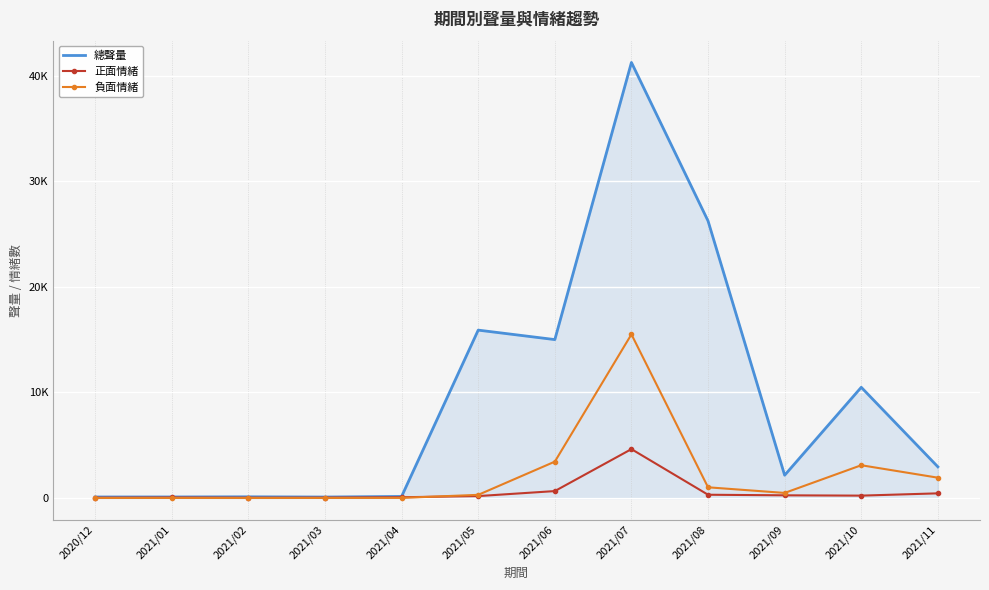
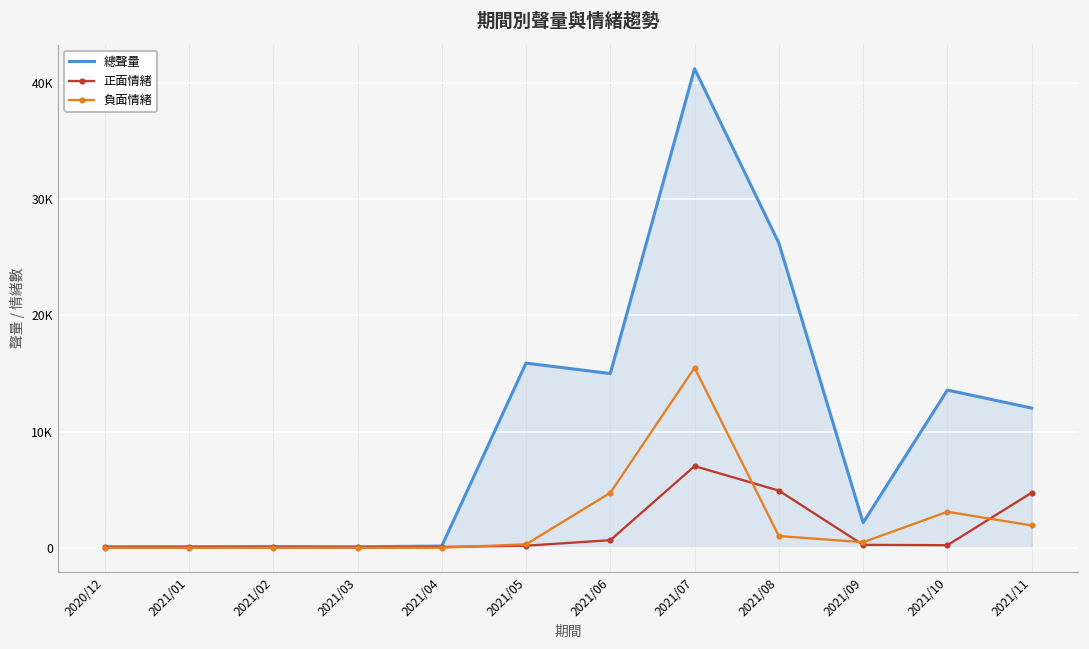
負面情緒, 2021/06: 3400 -> 4700
正面情緒, 2021/07: 4600 -> 7000
正面情緒, 2021/08: 300 -> 4900
總聲量, 2021/10: 10500 -> 13600
總聲量, 2021/11: 3000 -> 12000
正面情緒, 2021/11: 400 -> 4700
